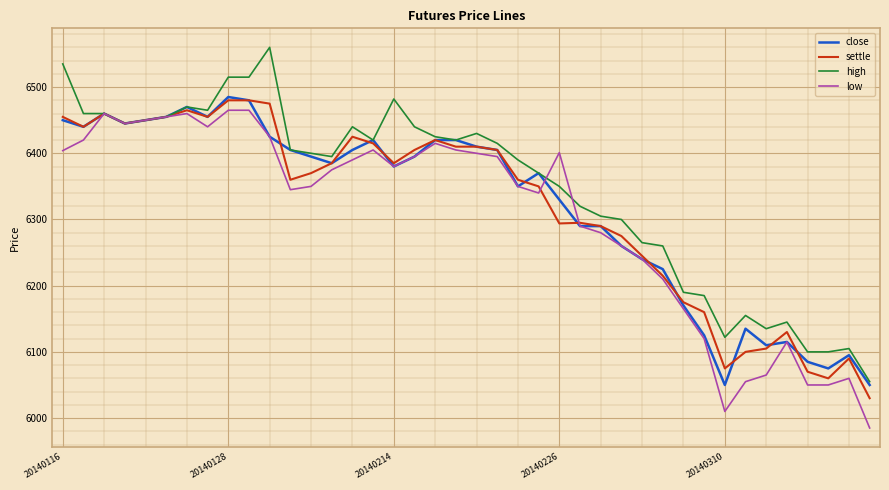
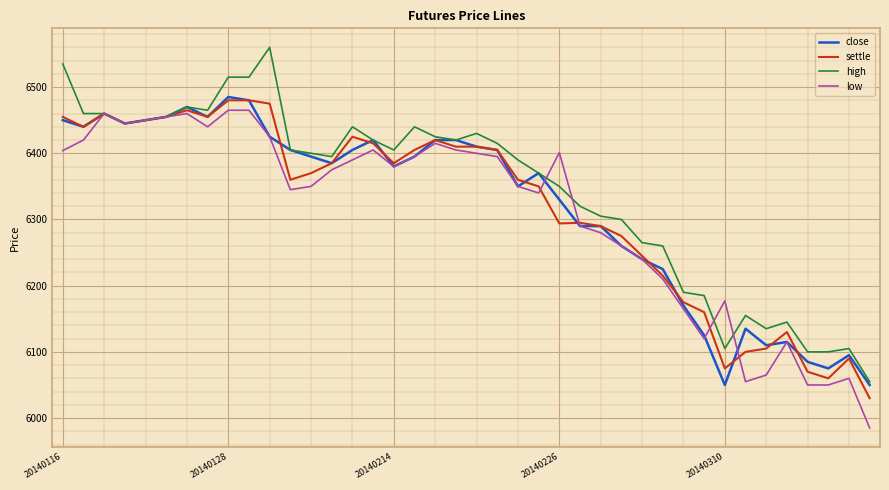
high, 20140214: 6480 -> 6410
high, 20140310: 6120 -> 6110
low, 20140310: 6010 -> 6180
